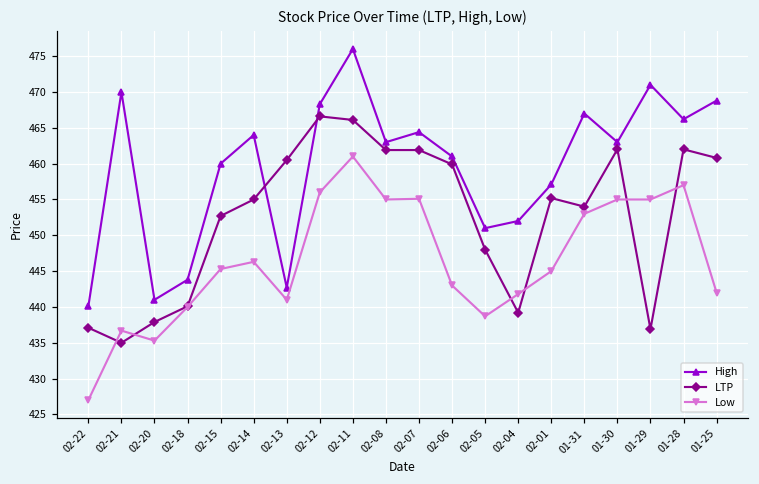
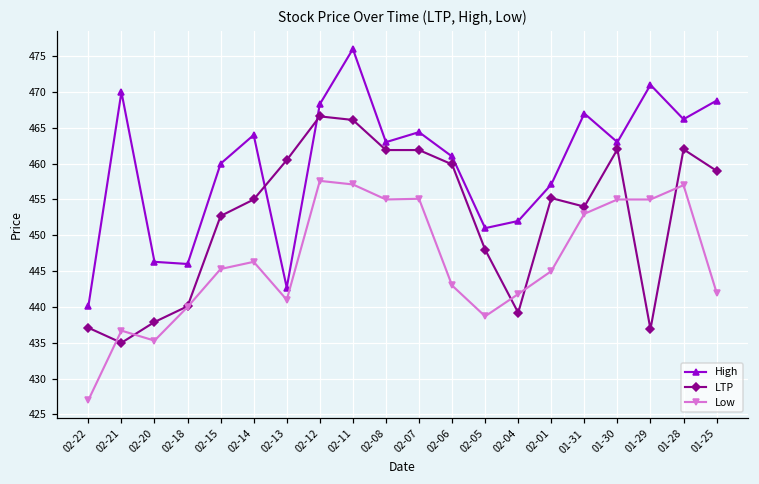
High, 02-20: 441 -> 446
High, 02-18: 444 -> 446
Low, 02-12: 456 -> 458
Low, 02-11: 461 -> 457
LTP, 01-25: 461 -> 459
